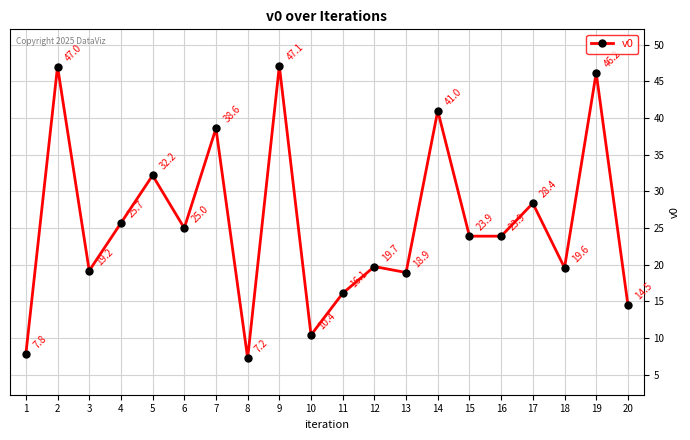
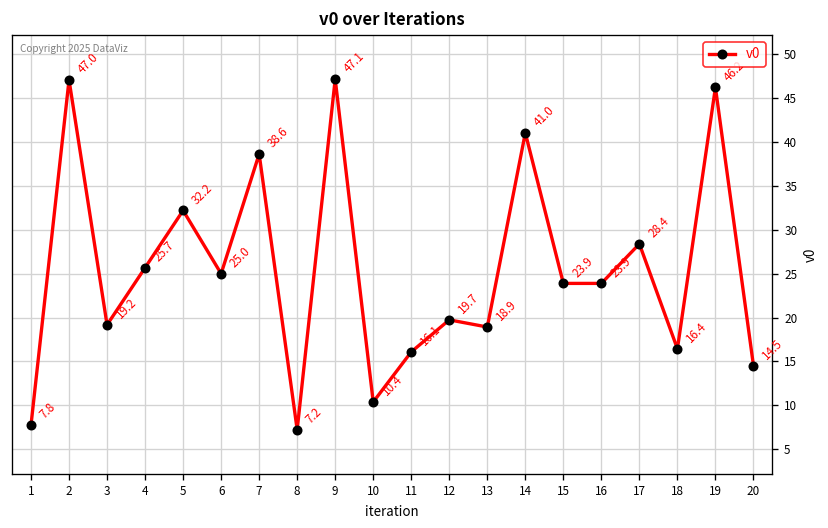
18: 19.6 -> 16.4
